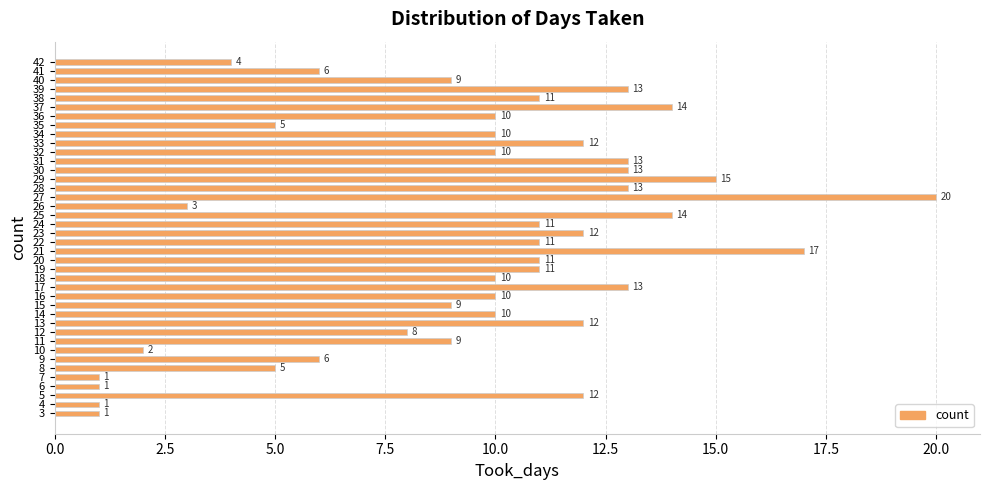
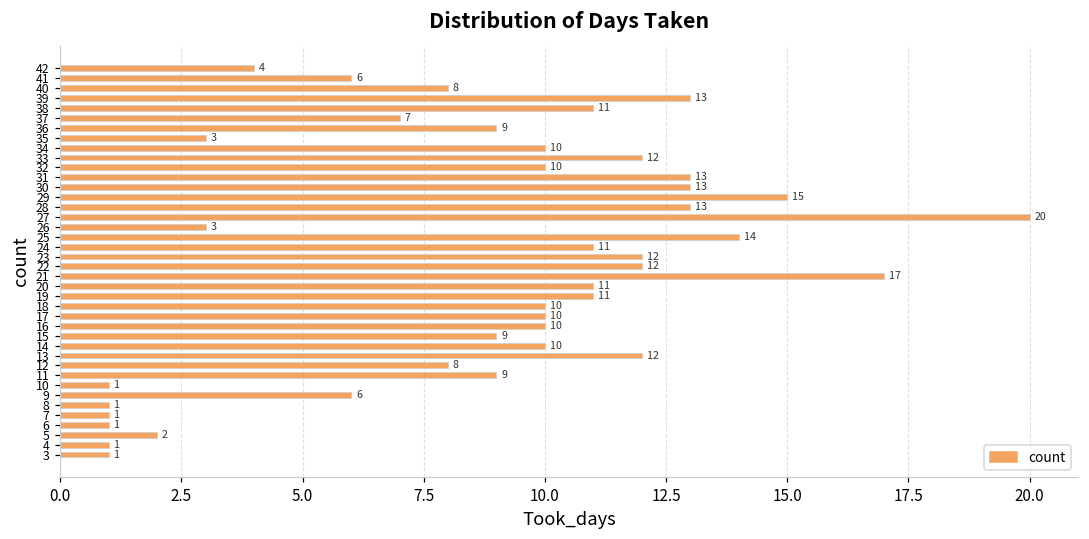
40: 9 -> 8
37: 14 -> 7
36: 10 -> 9
35: 5 -> 3
22: 11 -> 12
17: 13 -> 10
10: 2 -> 1
8: 5 -> 1
5: 12 -> 2
